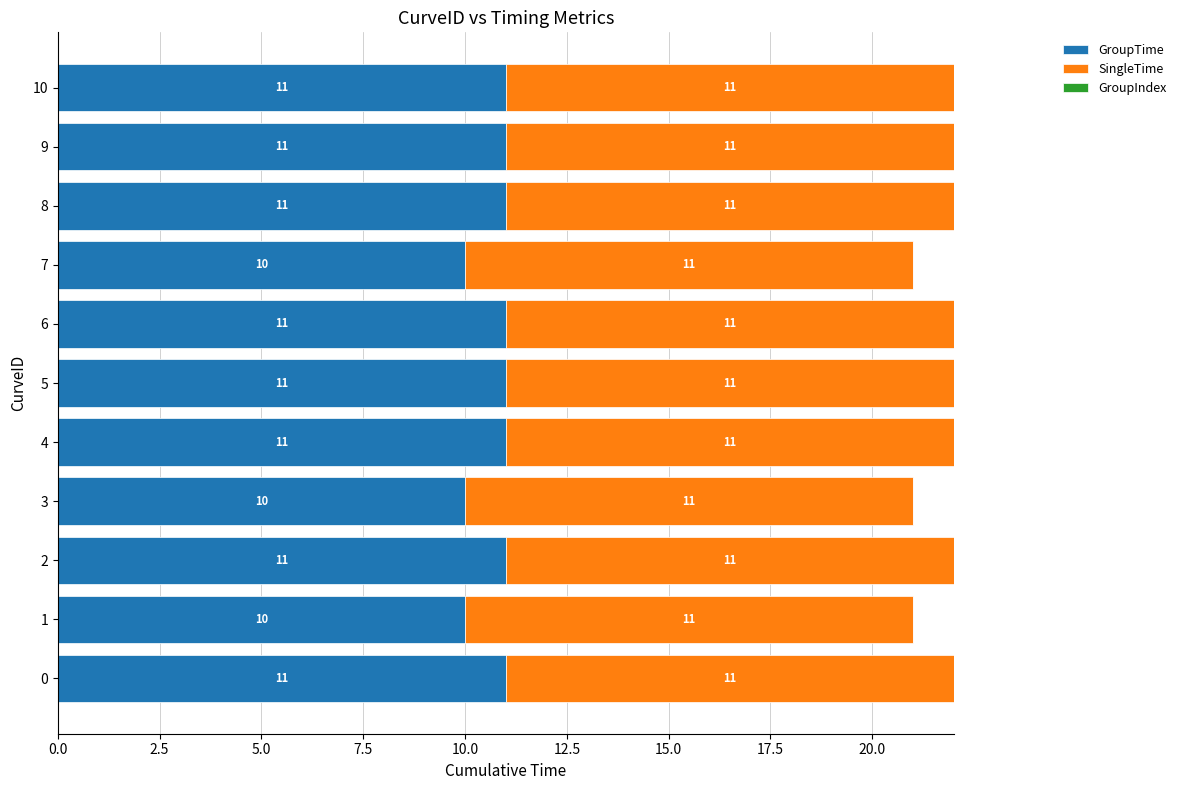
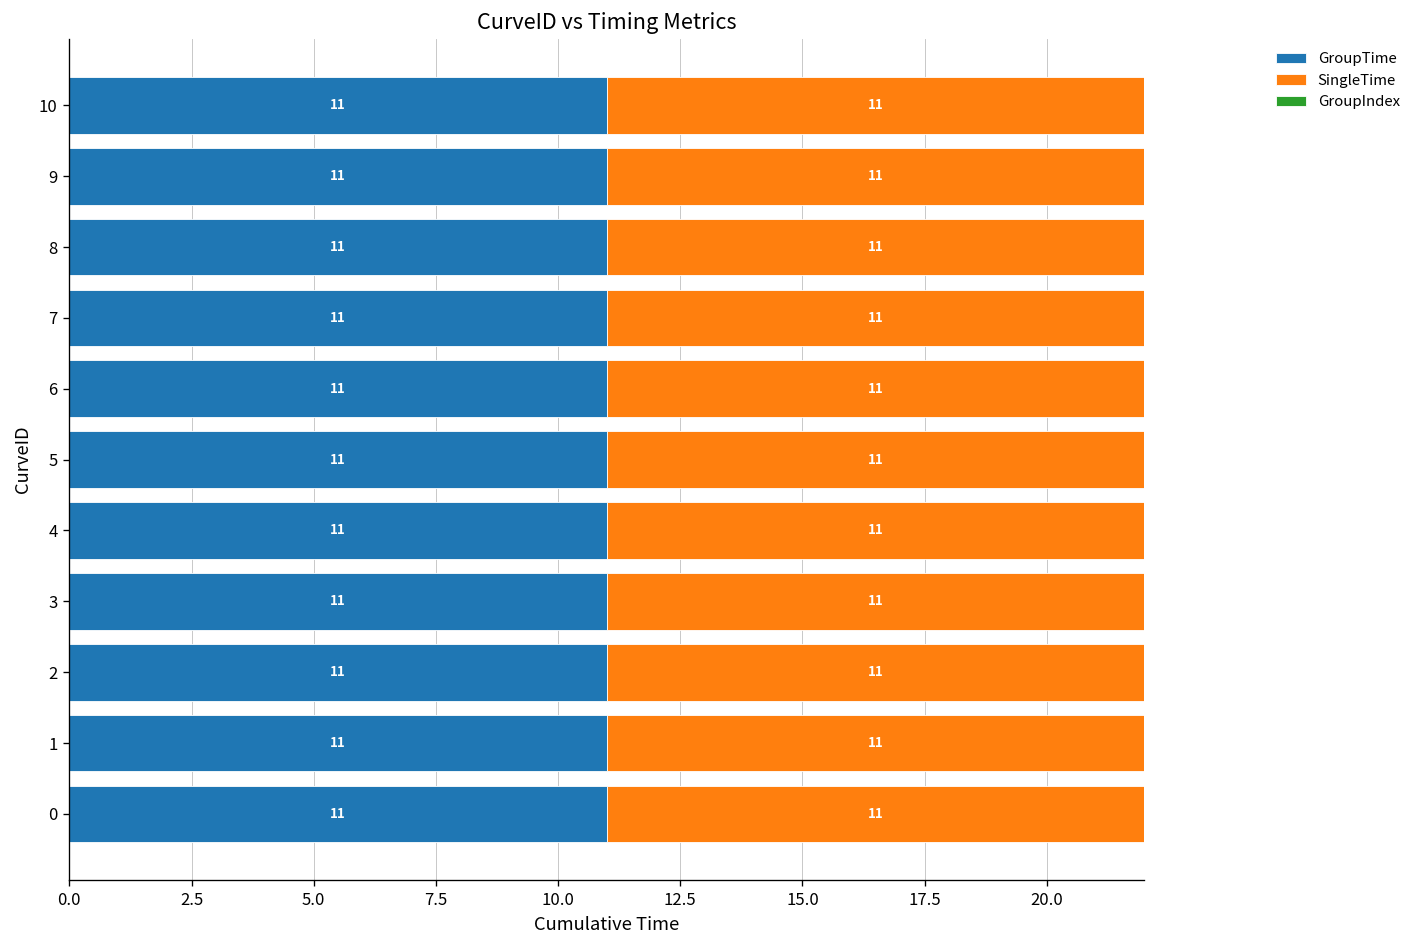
GroupTime, 7: 10 -> 11
GroupTime, 3: 10 -> 11
GroupTime, 1: 10 -> 11
